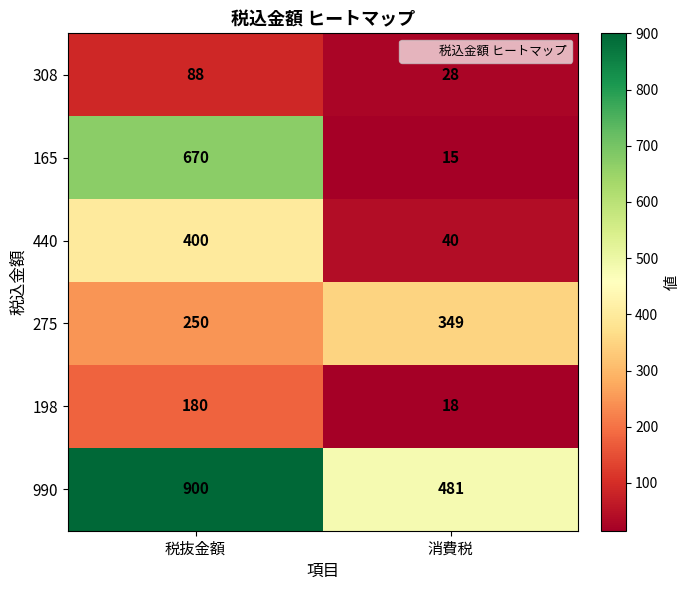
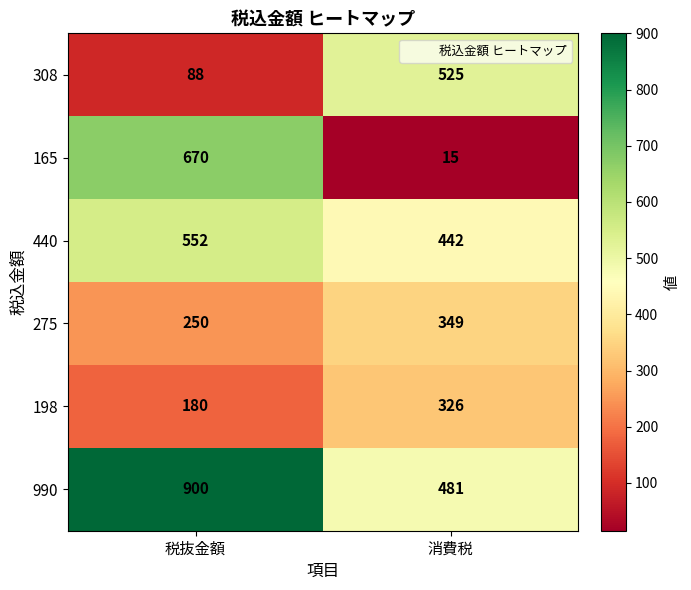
308, 消費税: 28 -> 525
440, 税抜金額: 400 -> 552
440, 消費税: 40 -> 442
198, 消費税: 18 -> 326
